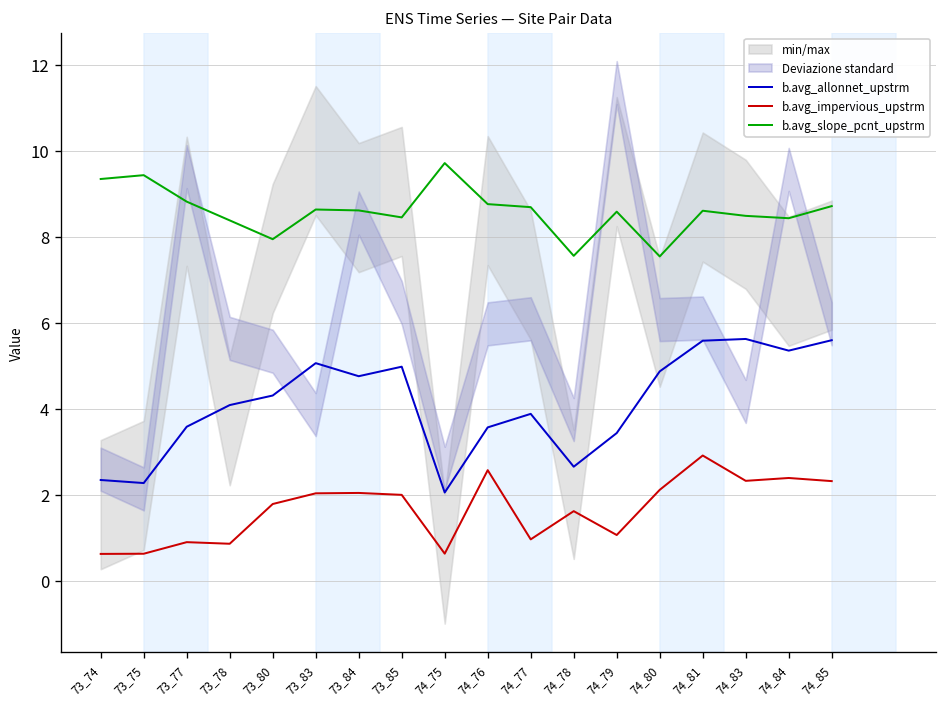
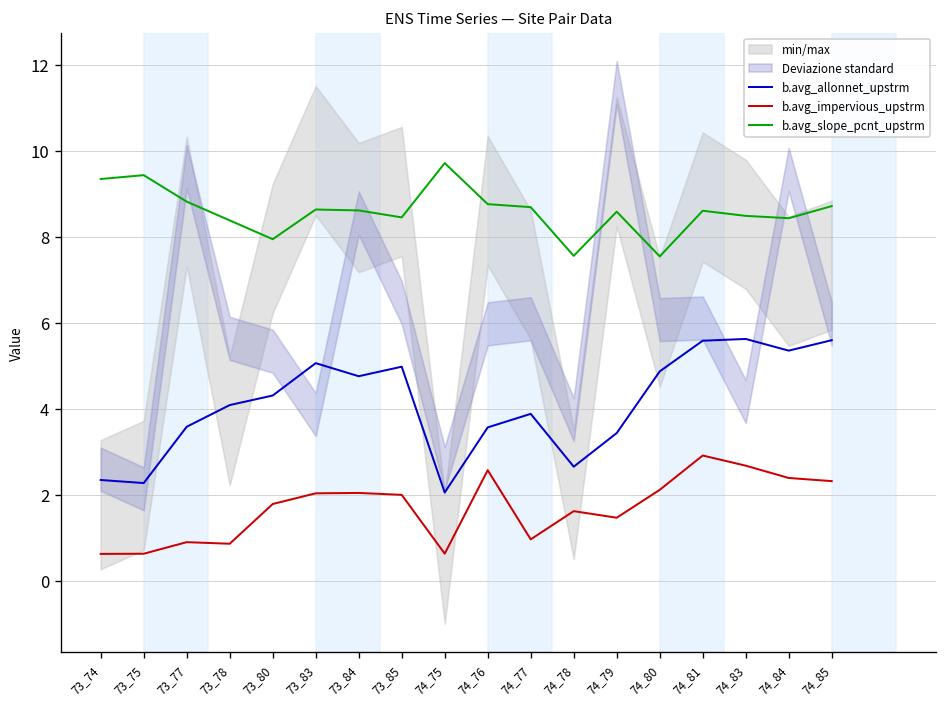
b.avg_impervious_upstrm, 74_79: 1.1 -> 1.5
b.avg_impervious_upstrm, 74_83: 2.3 -> 2.7
